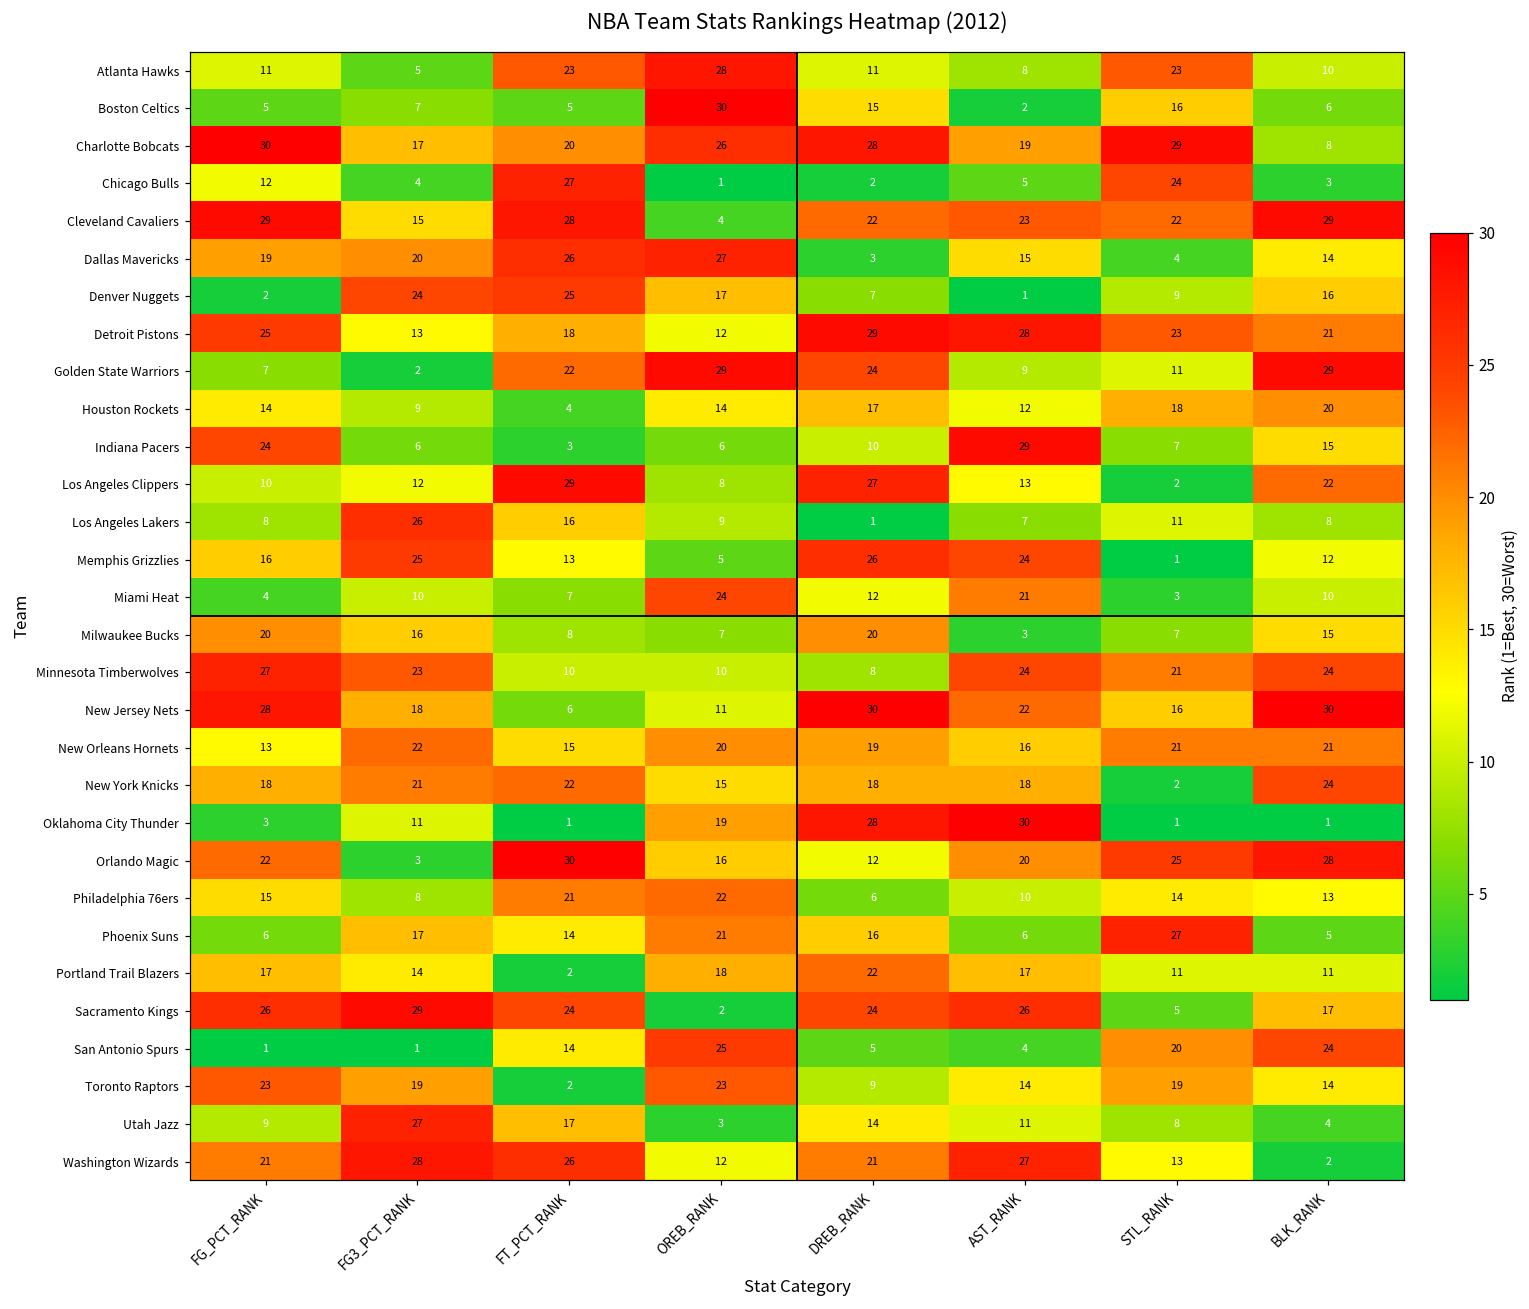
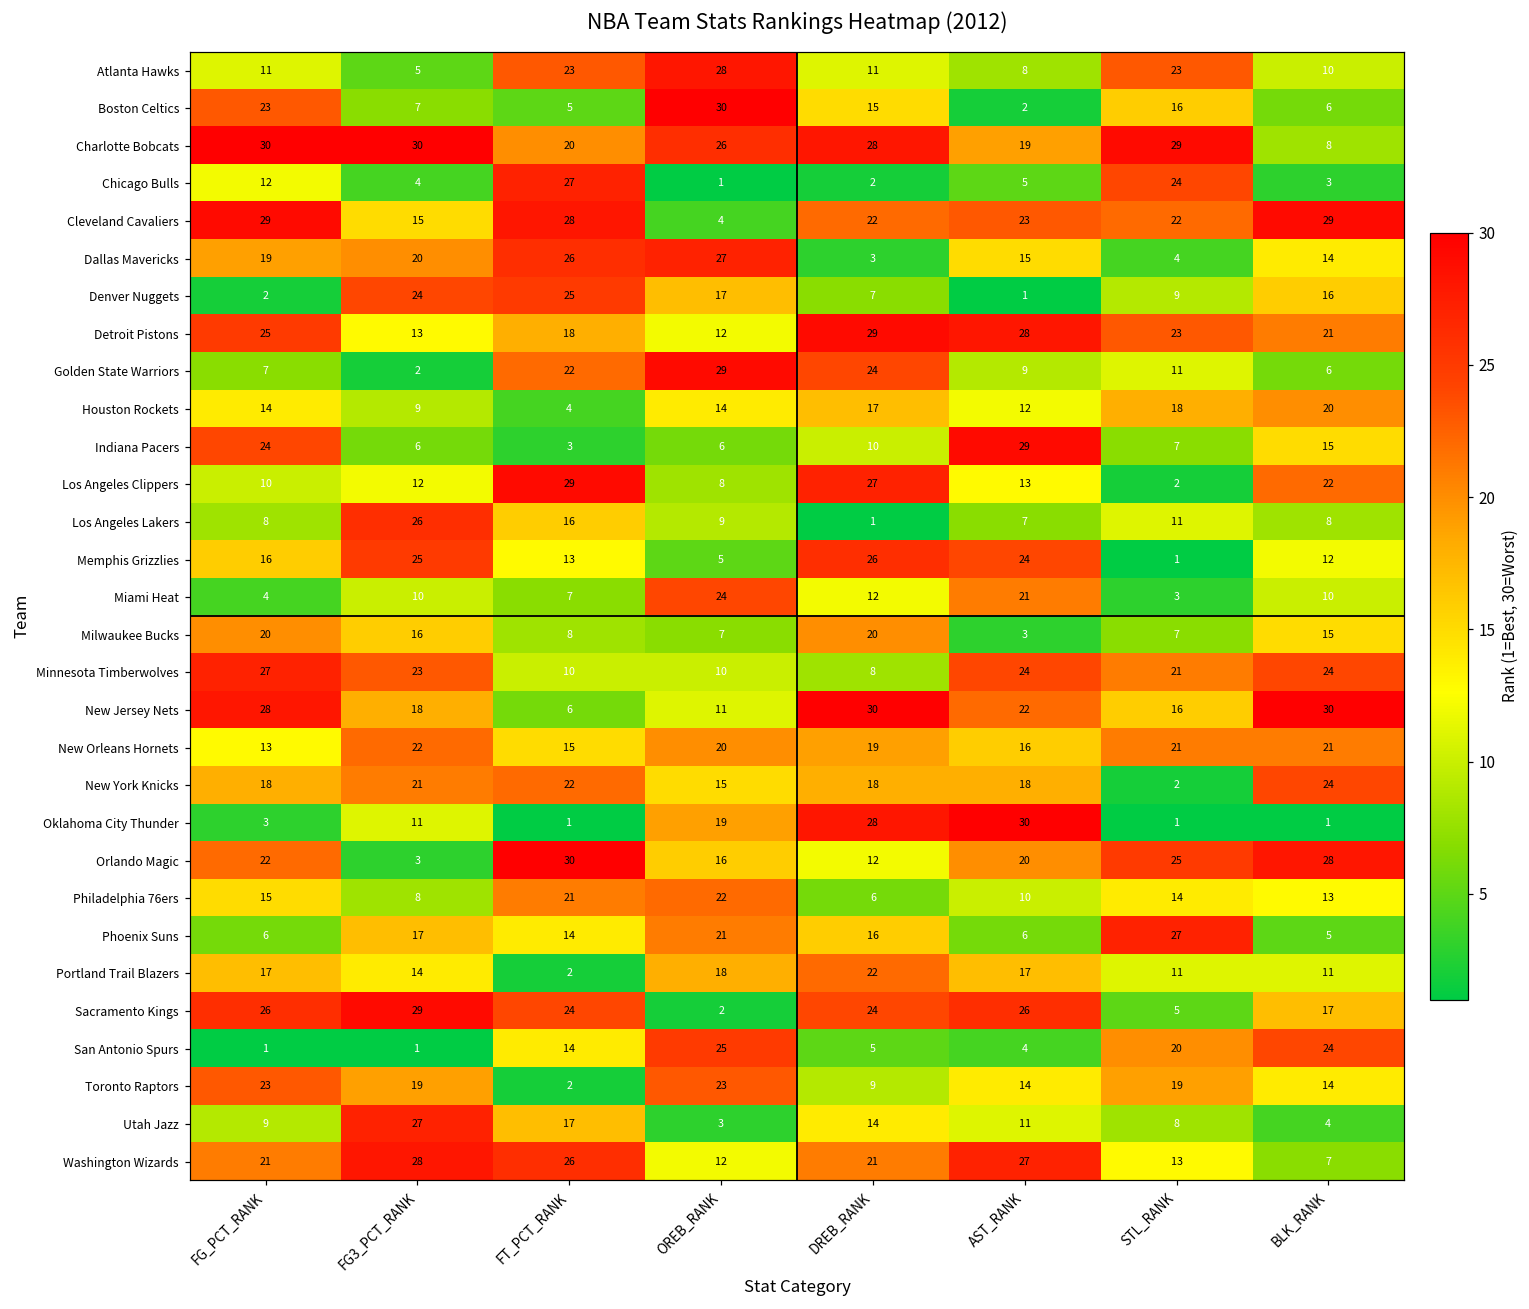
Boston Celtics, FG_PCT_RANK: 5 -> 23
Charlotte Bobcats, FG3_PCT_RANK: 17 -> 30
Golden State Warriors, BLK_RANK: 29 -> 6
Washington Wizards, BLK_RANK: 2 -> 7
